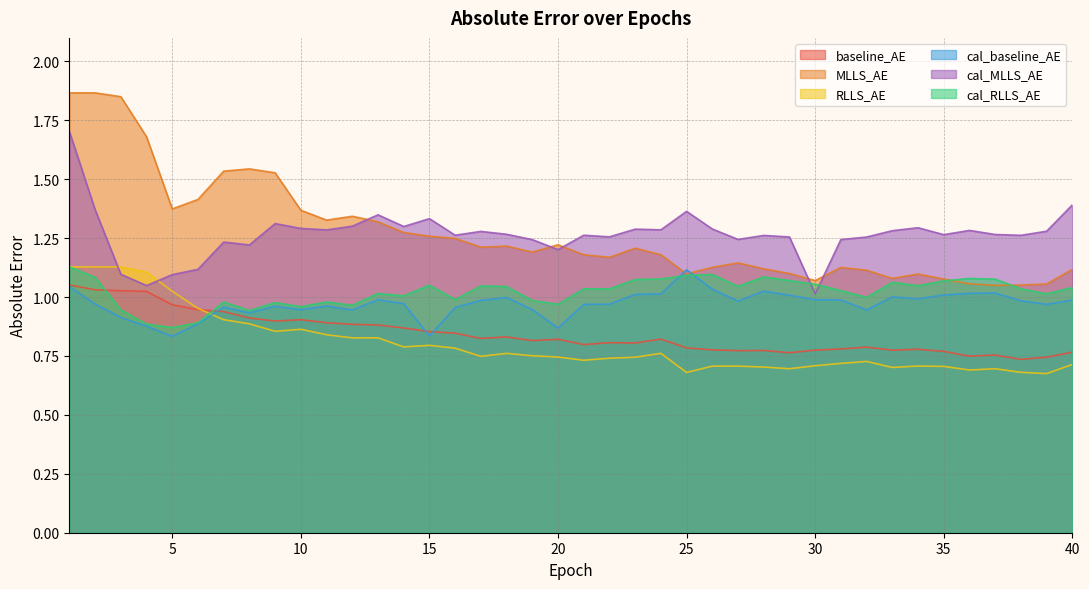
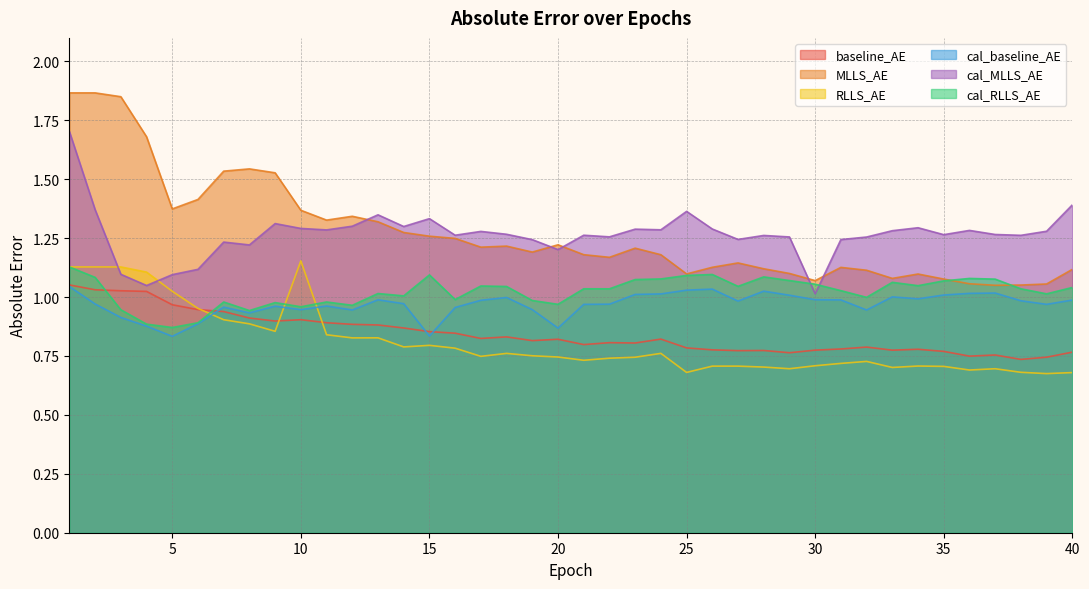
RLLS_AE, 10: 0.86 -> 1.15
cal_RLLS_AE, 15: 1.05 -> 1.09
cal_baseline_AE, 25: 1.12 -> 1.03
RLLS_AE, 40: 0.71 -> 0.68
